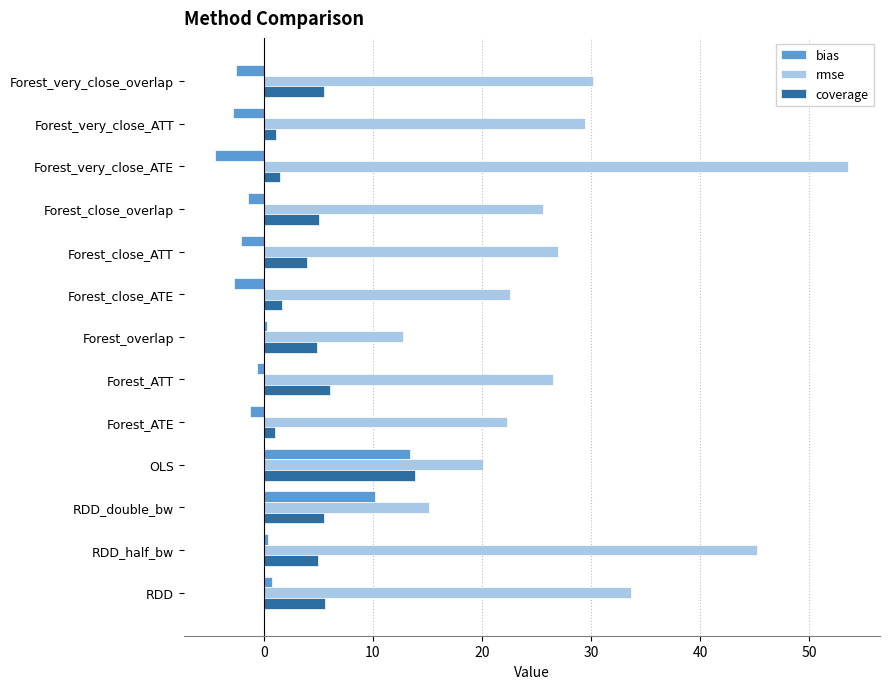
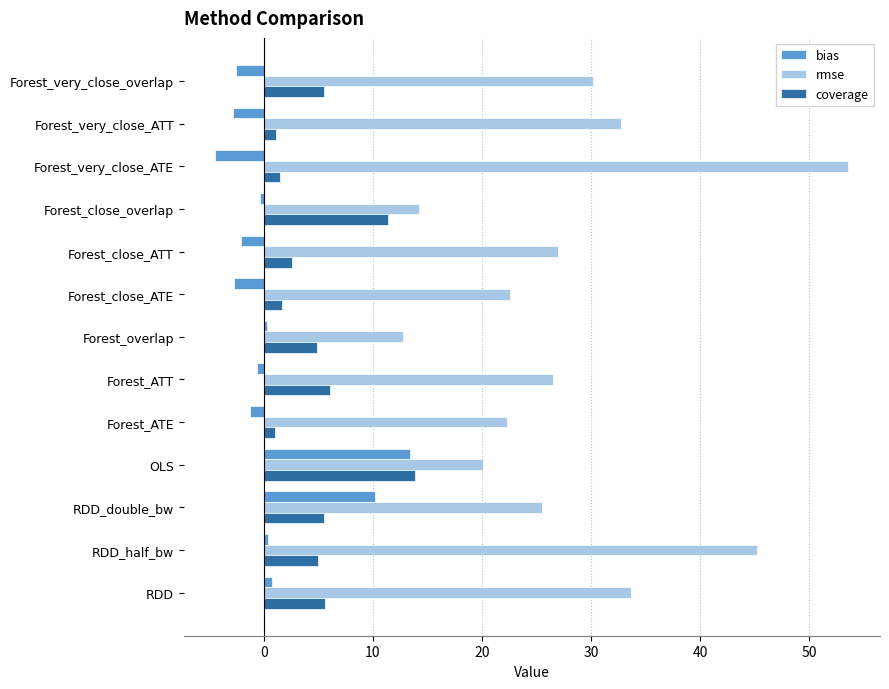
rmse, Forest_very_close_ATT: 29.4 -> 32.7
bias, Forest_close_overlap: -1.4 -> -0.4
rmse, Forest_close_overlap: 25.6 -> 14.3
coverage, Forest_close_overlap: 5.0 -> 11.4
coverage, Forest_close_ATT: 3.9 -> 2.6
rmse, RDD_double_bw: 15.2 -> 25.4
